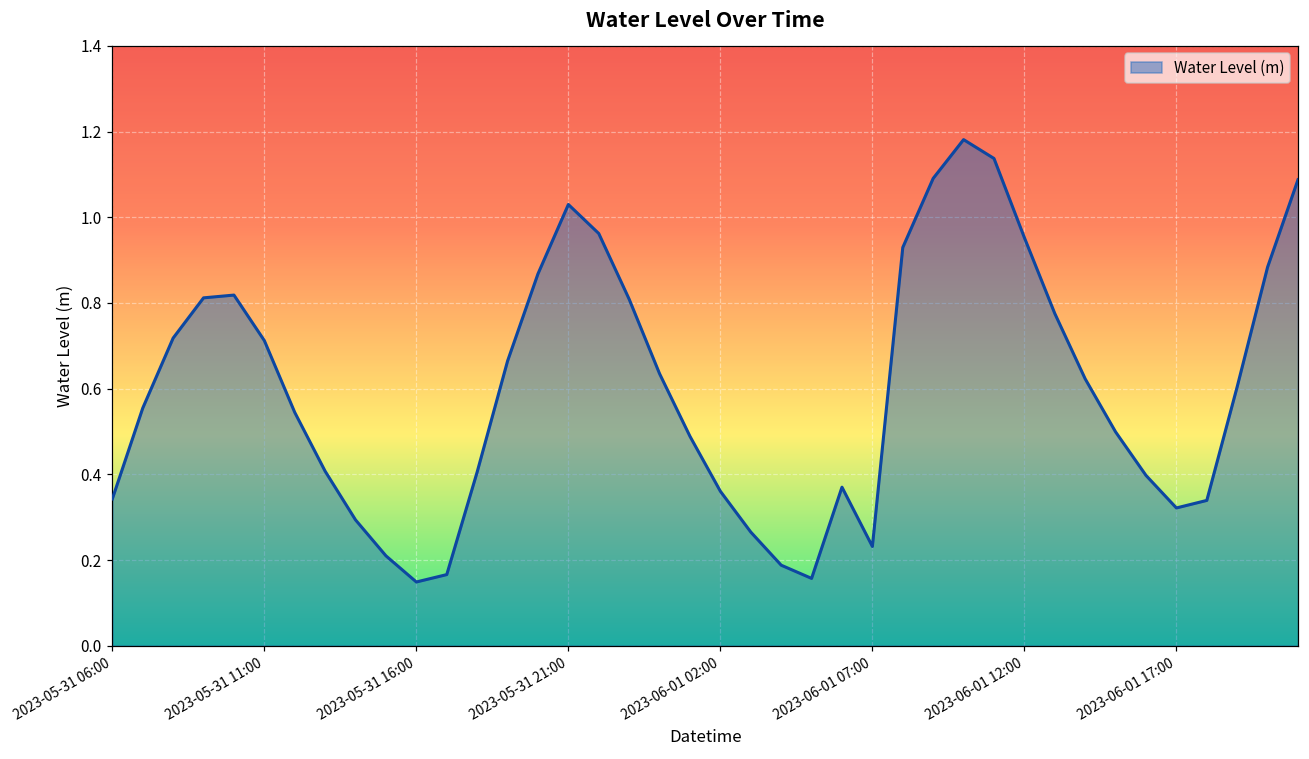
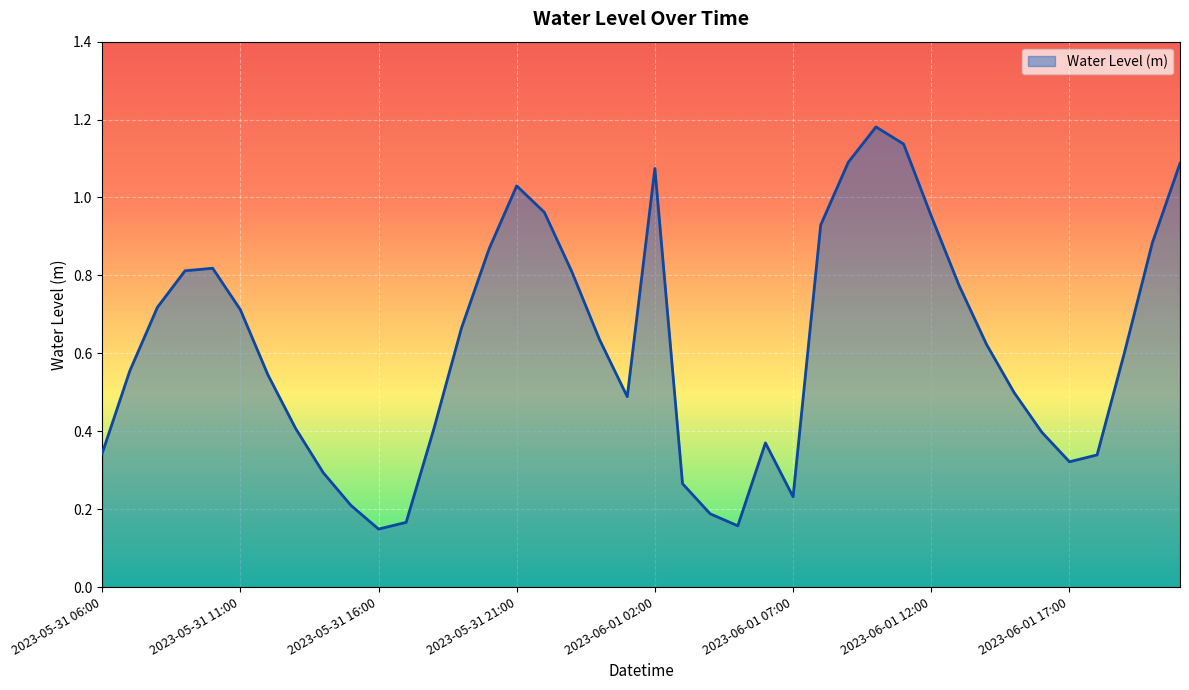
2023-06-01 02:00: 0.36 -> 1.07
